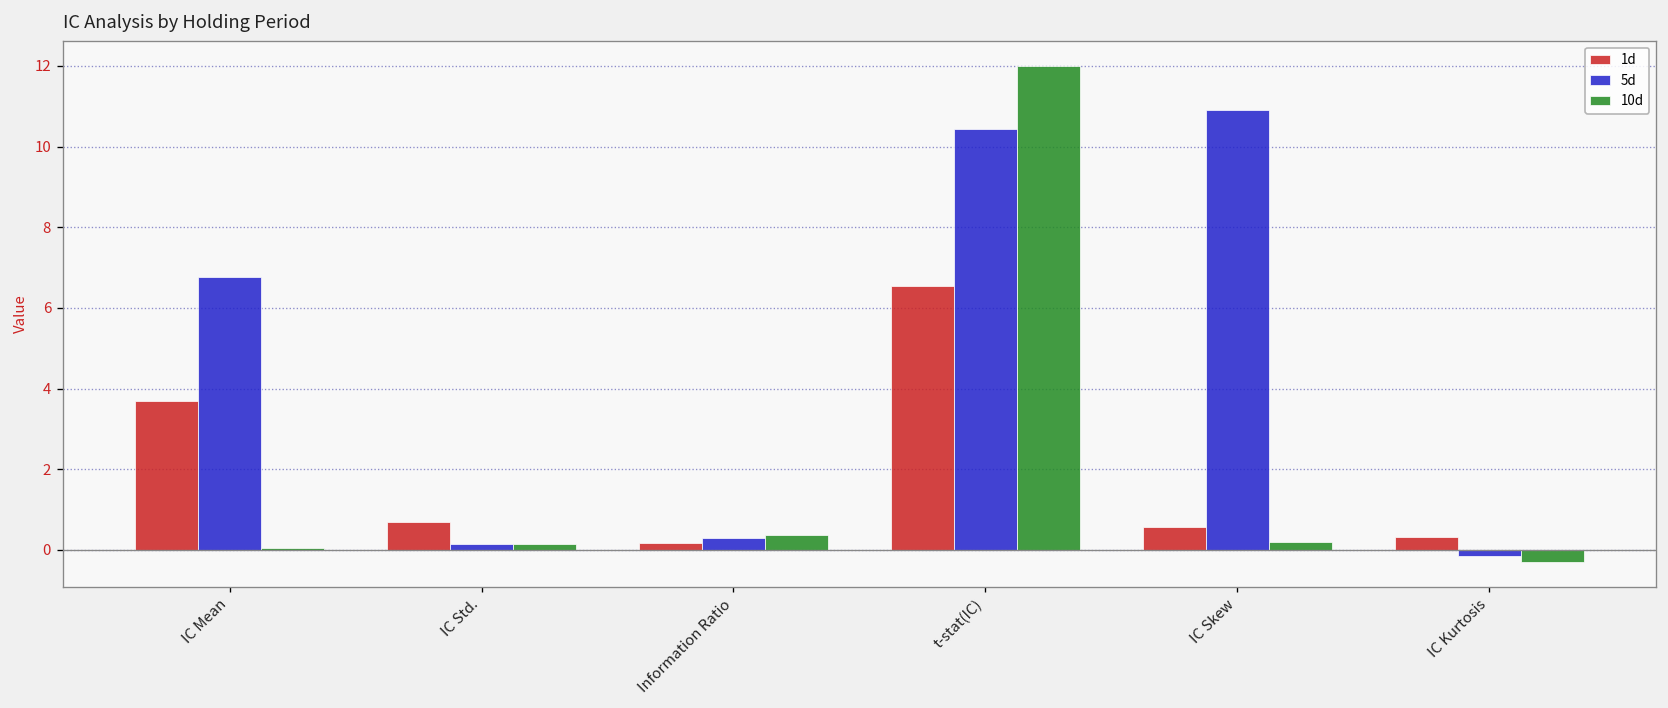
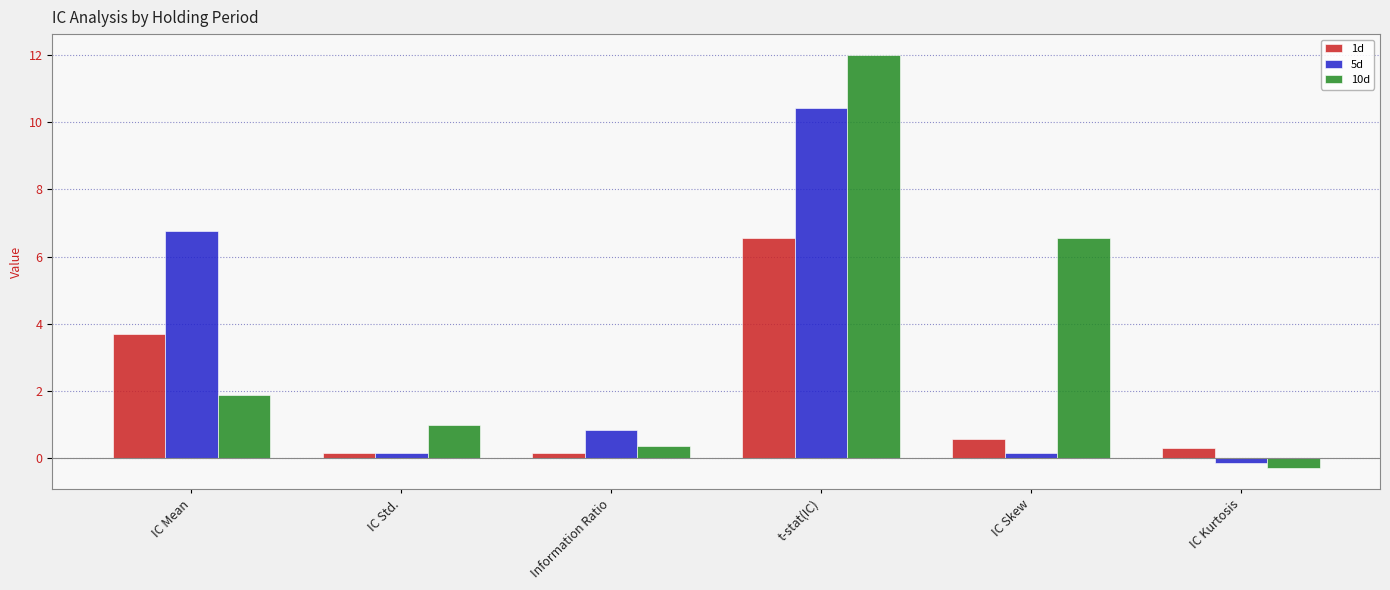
10d, IC Mean: 0.1 -> 1.9
1d, IC Std.: 0.7 -> 0.1
10d, IC Std.: 0.1 -> 1.0
5d, Information Ratio: 0.3 -> 0.9
5d, IC Skew: 10.9 -> 0.2
10d, IC Skew: 0.2 -> 6.5
